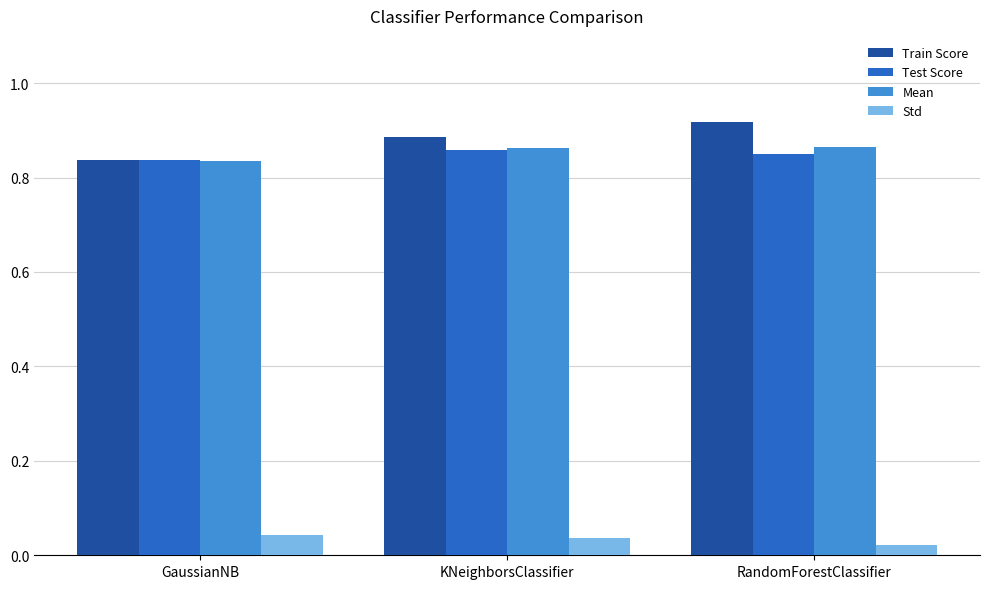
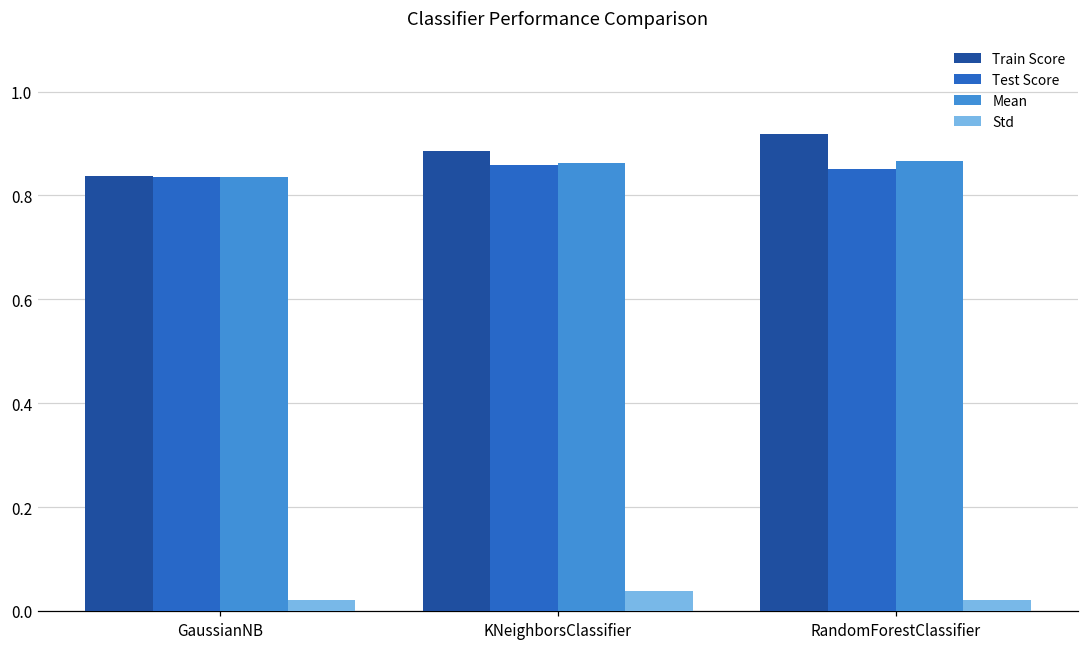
Std, GaussianNB: 0.04 -> 0.02
